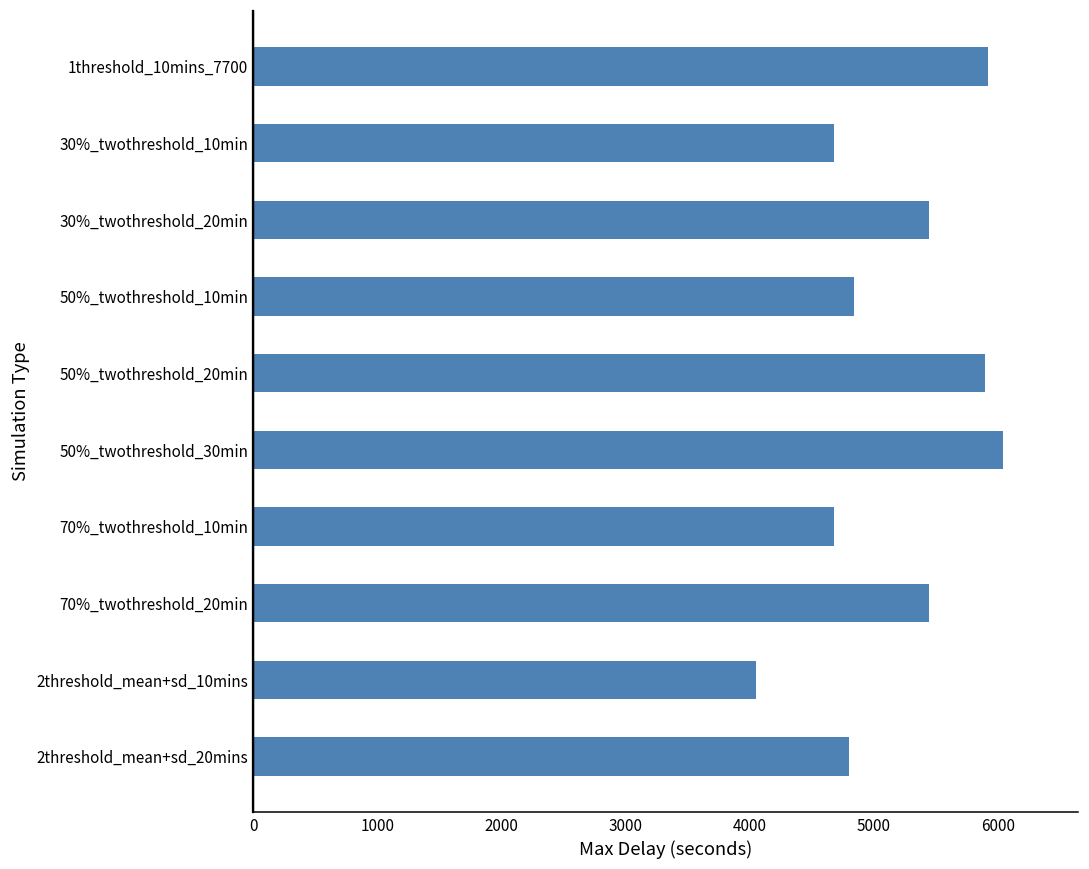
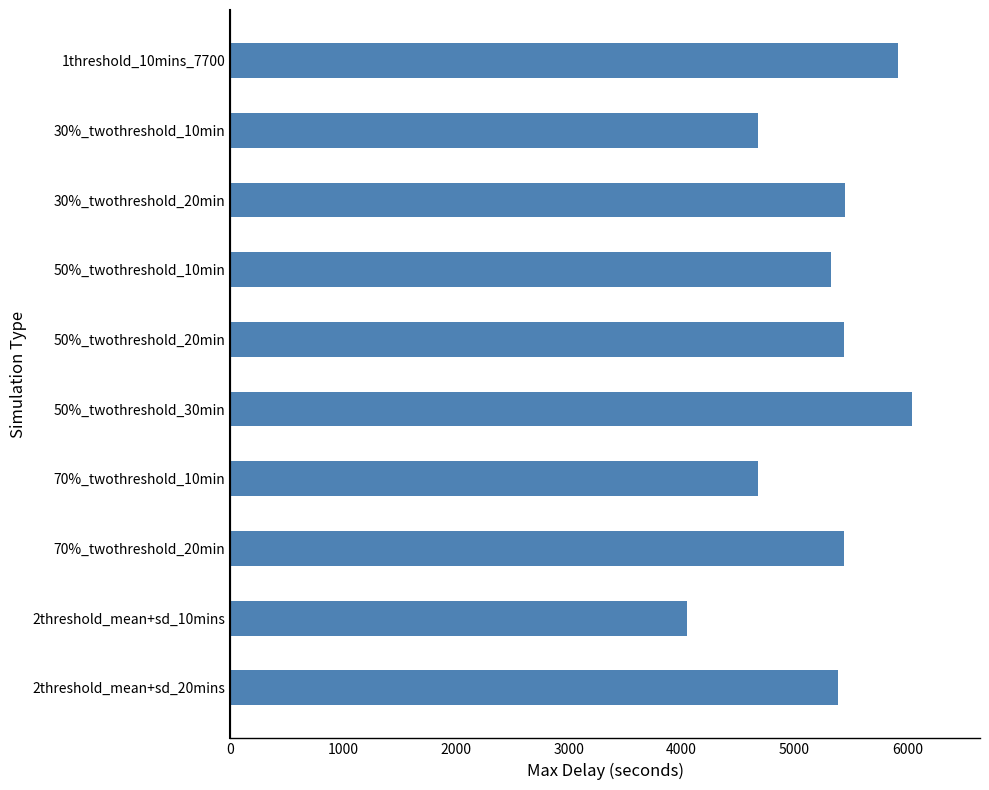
50%_twothreshold_10min: 4840 -> 5320
50%_twothreshold_20min: 5890 -> 5440
2threshold_mean+sd_20mins: 4800 -> 5390
